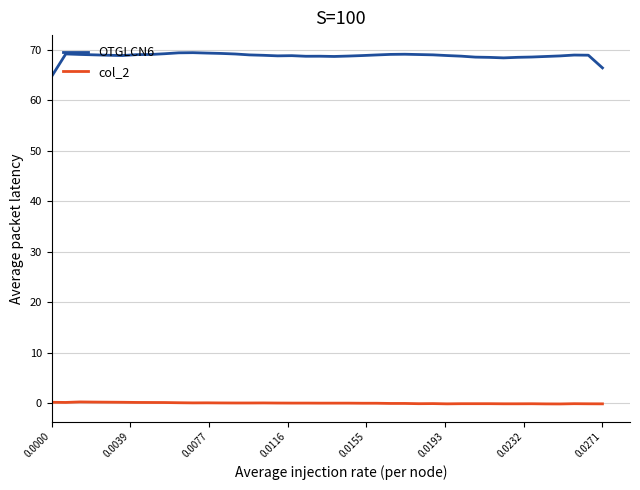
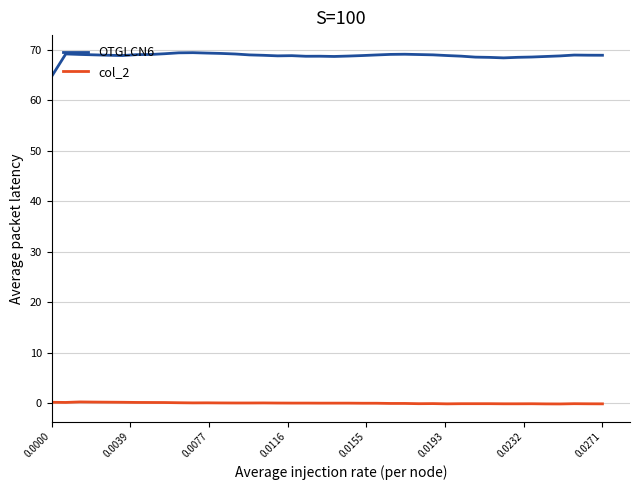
OTGLCN6, 0.0271: 66 -> 69
